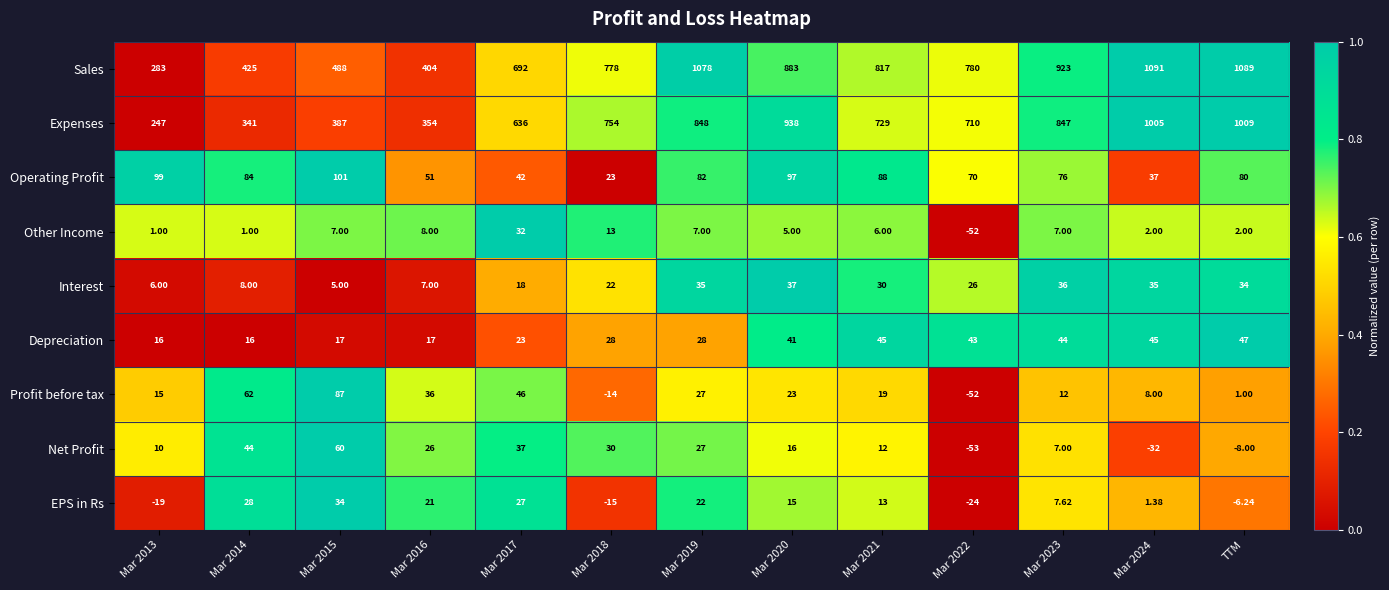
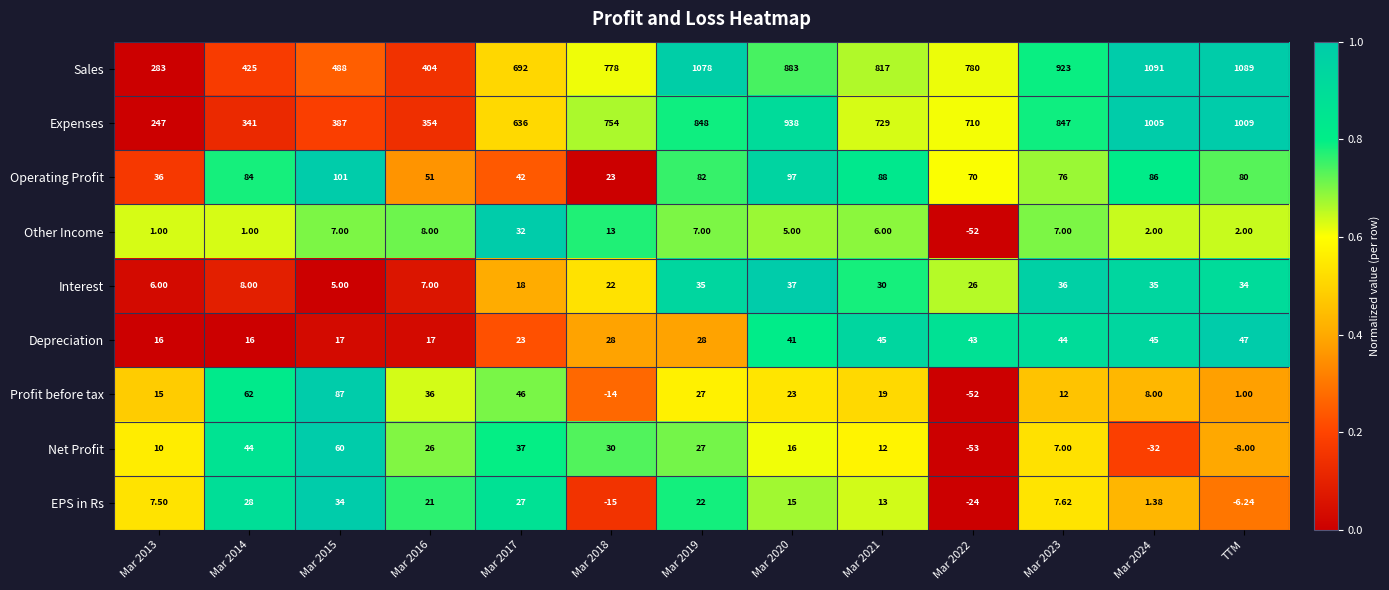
Operating Profit, Mar 2013: 99 -> 36
Operating Profit, Mar 2024: 37 -> 86
EPS in Rs, Mar 2013: -19 -> 7.50
